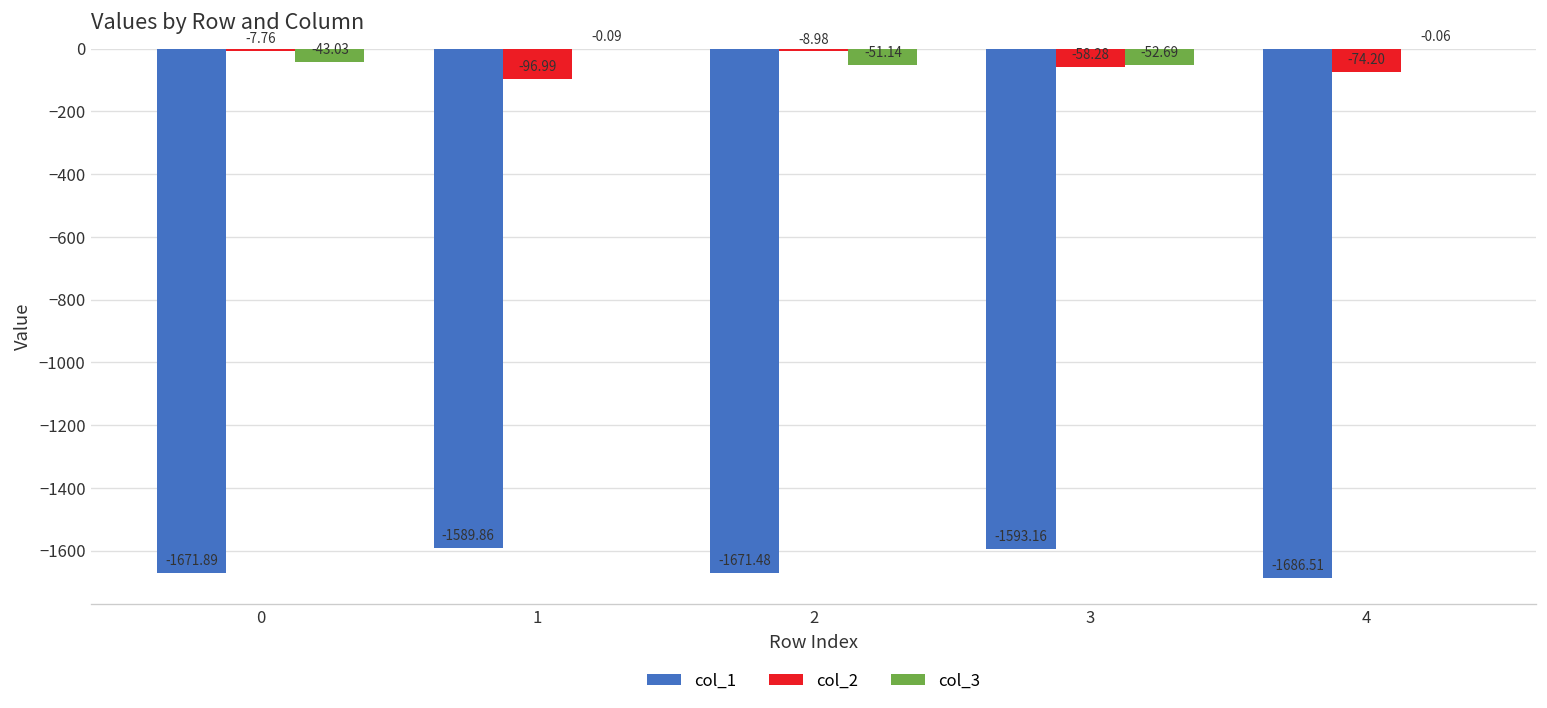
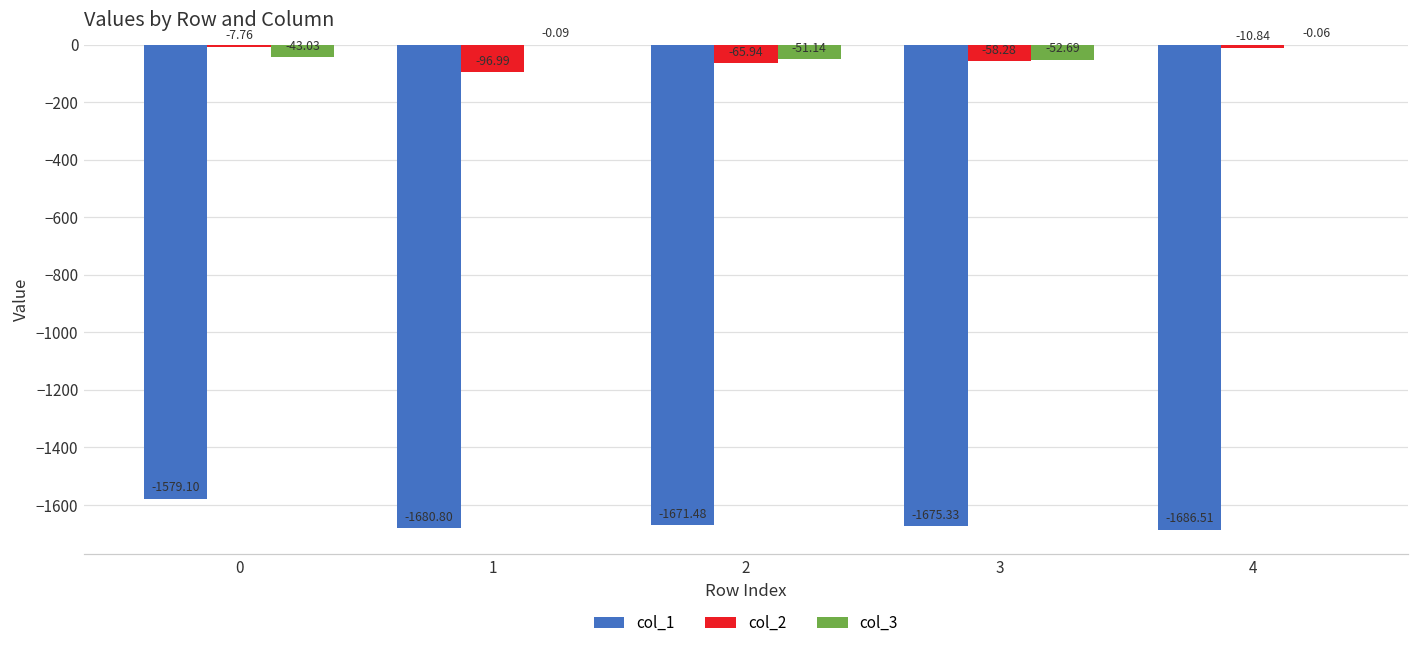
col_1, 0: -1671.89 -> -1579.10
col_1, 1: -1589.86 -> -1680.80
col_2, 2: -8.98 -> -65.94
col_1, 3: -1593.16 -> -1675.33
col_2, 4: -74.20 -> -10.84
